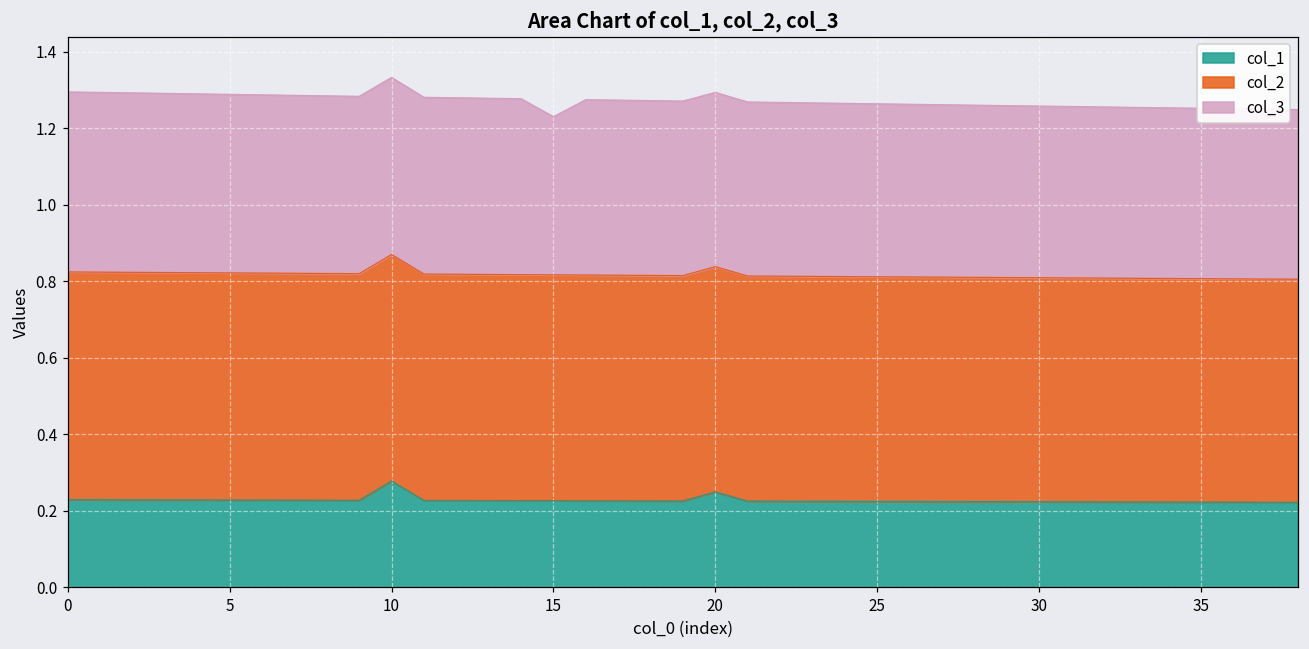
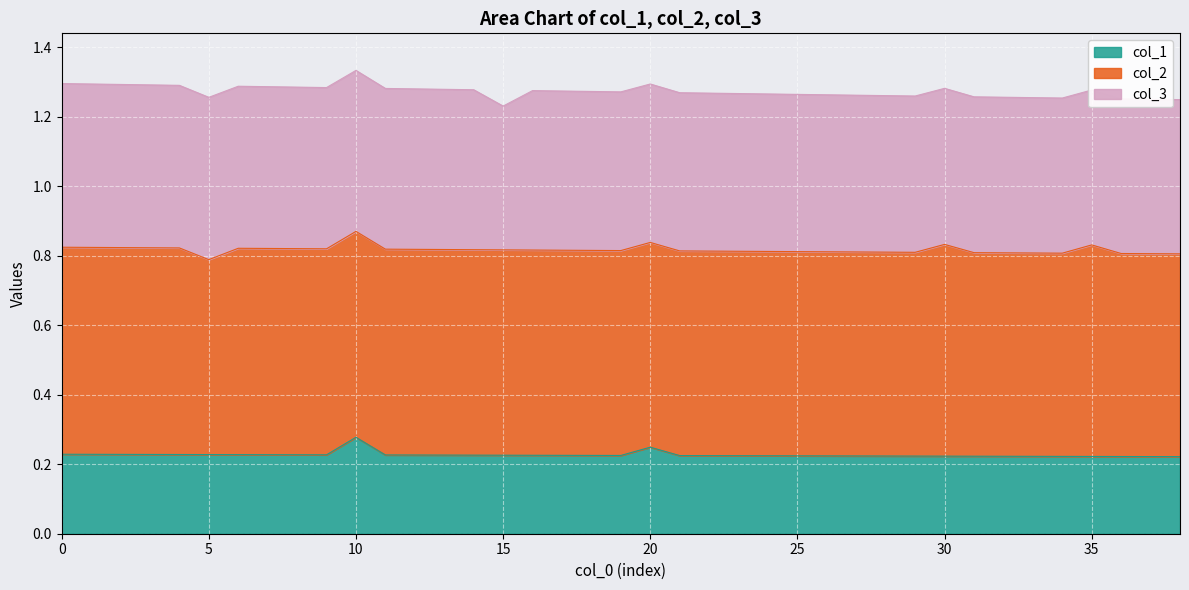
col_2, 5: 0.59 -> 0.56
col_2, 30: 0.59 -> 0.61
col_2, 35: 0.58 -> 0.61
